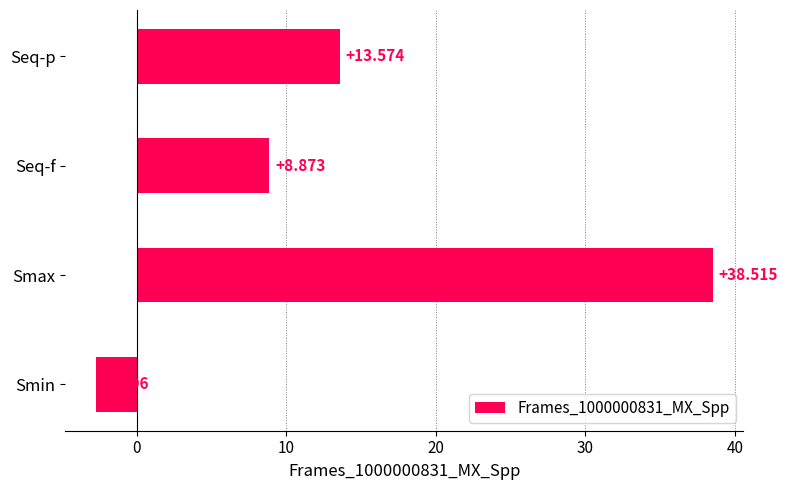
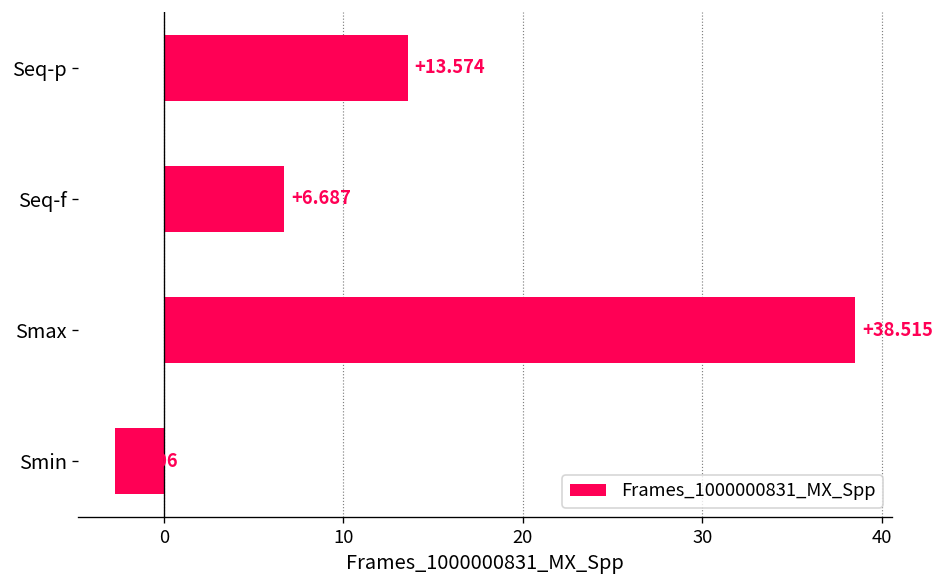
Seq-f: +8.873 -> +6.687
